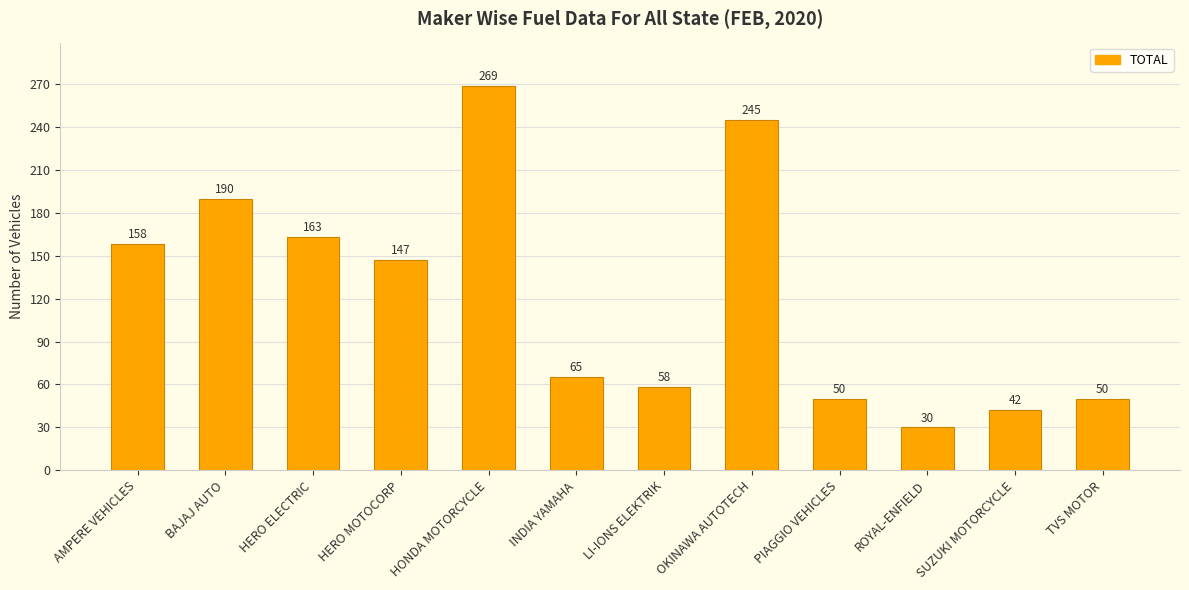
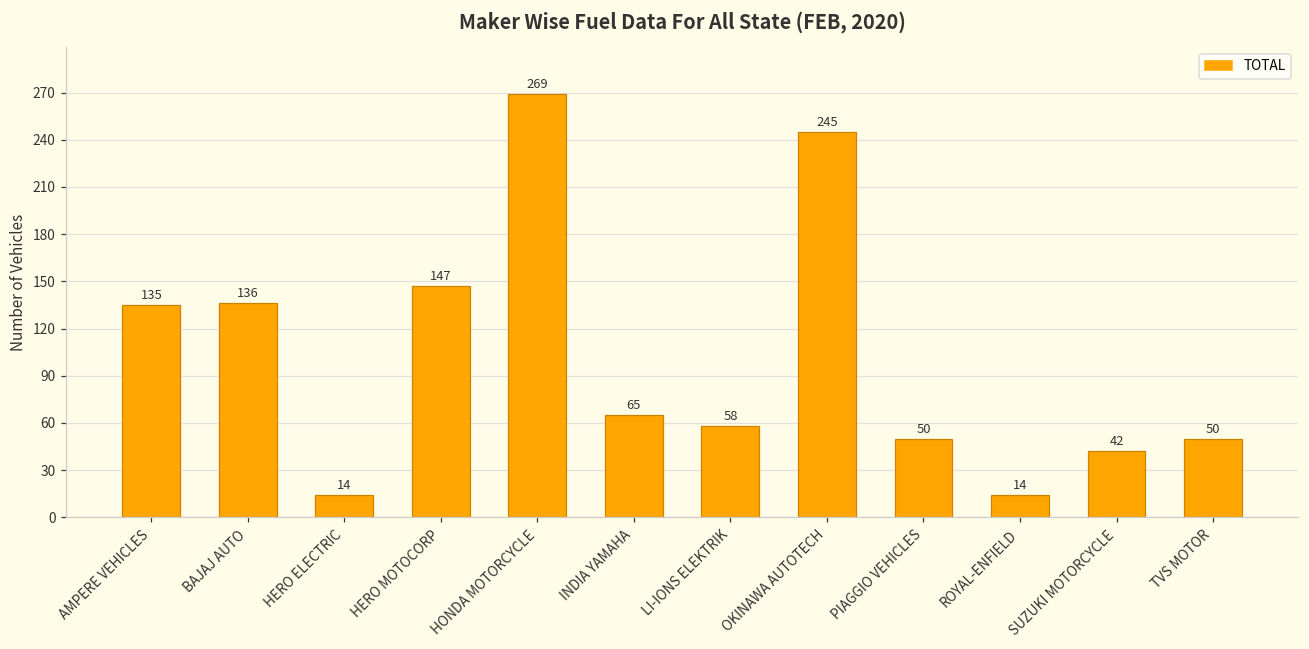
AMPERE VEHICLES: 158 -> 135
BAJAJ AUTO: 190 -> 136
HERO ELECTRIC: 163 -> 14
ROYAL-ENFIELD: 30 -> 14
